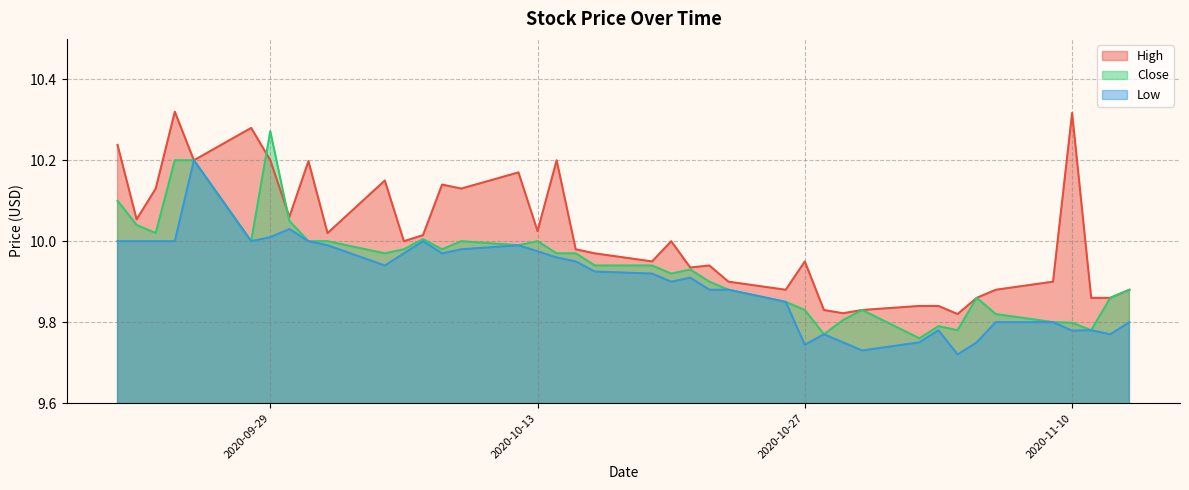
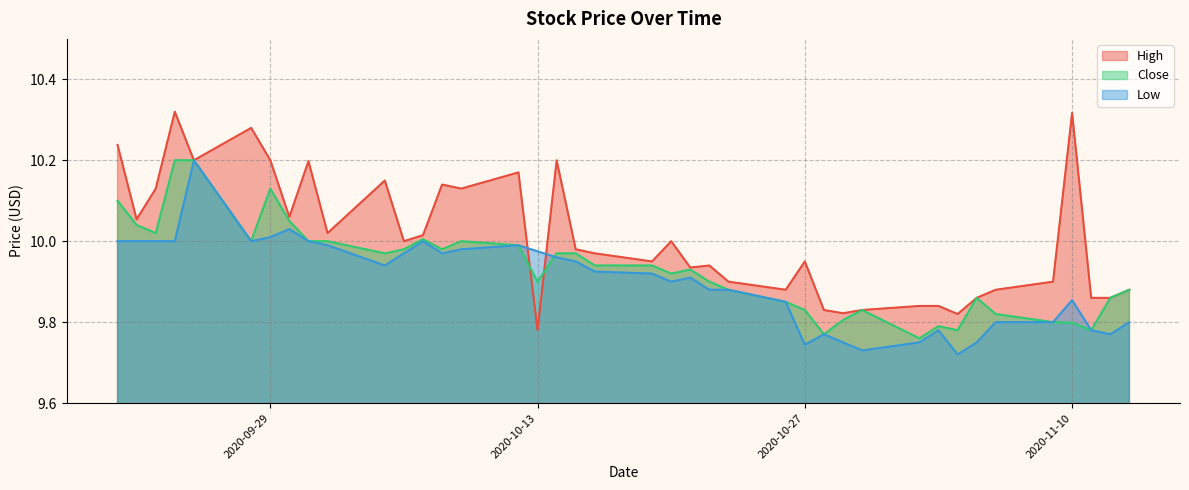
Close, 2020-09-29: 10.27 -> 10.13
High, 2020-10-13: 10.02 -> 9.78
Close, 2020-10-13: 10.0 -> 9.9
Low, 2020-11-10: 9.78 -> 9.85
